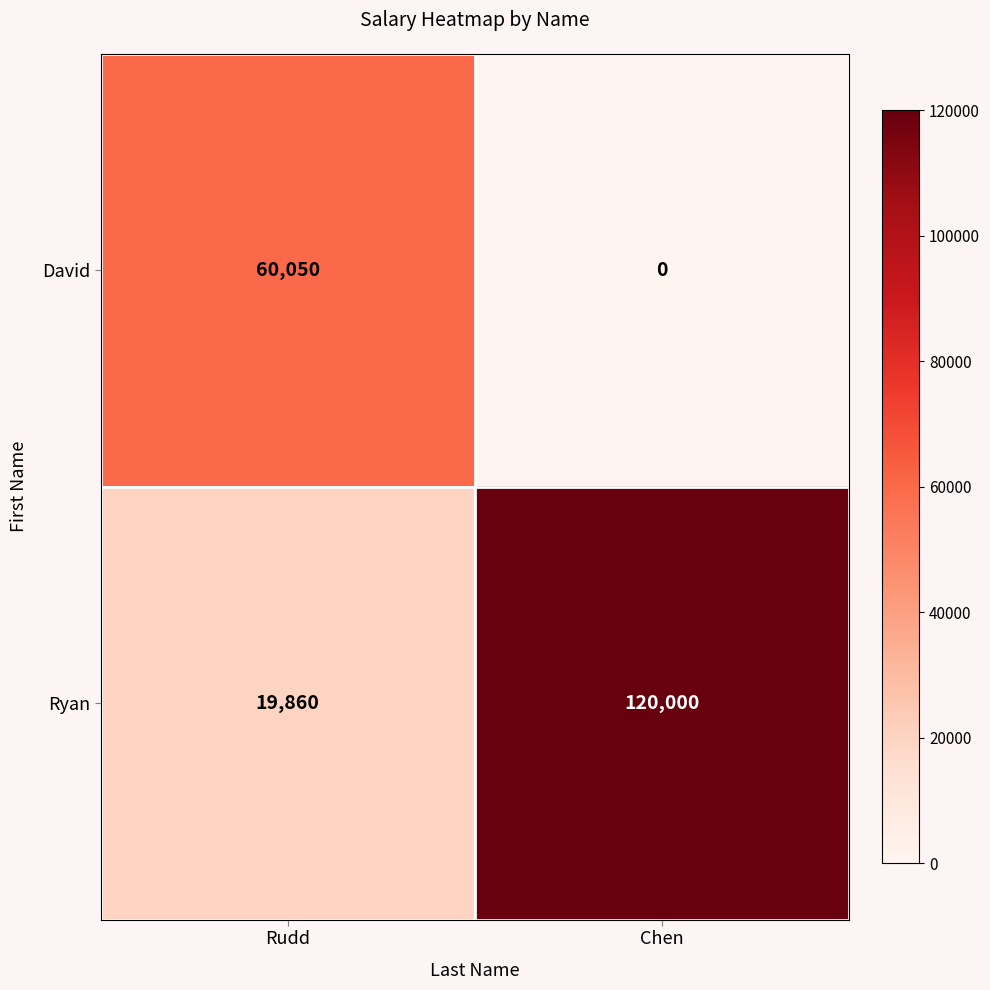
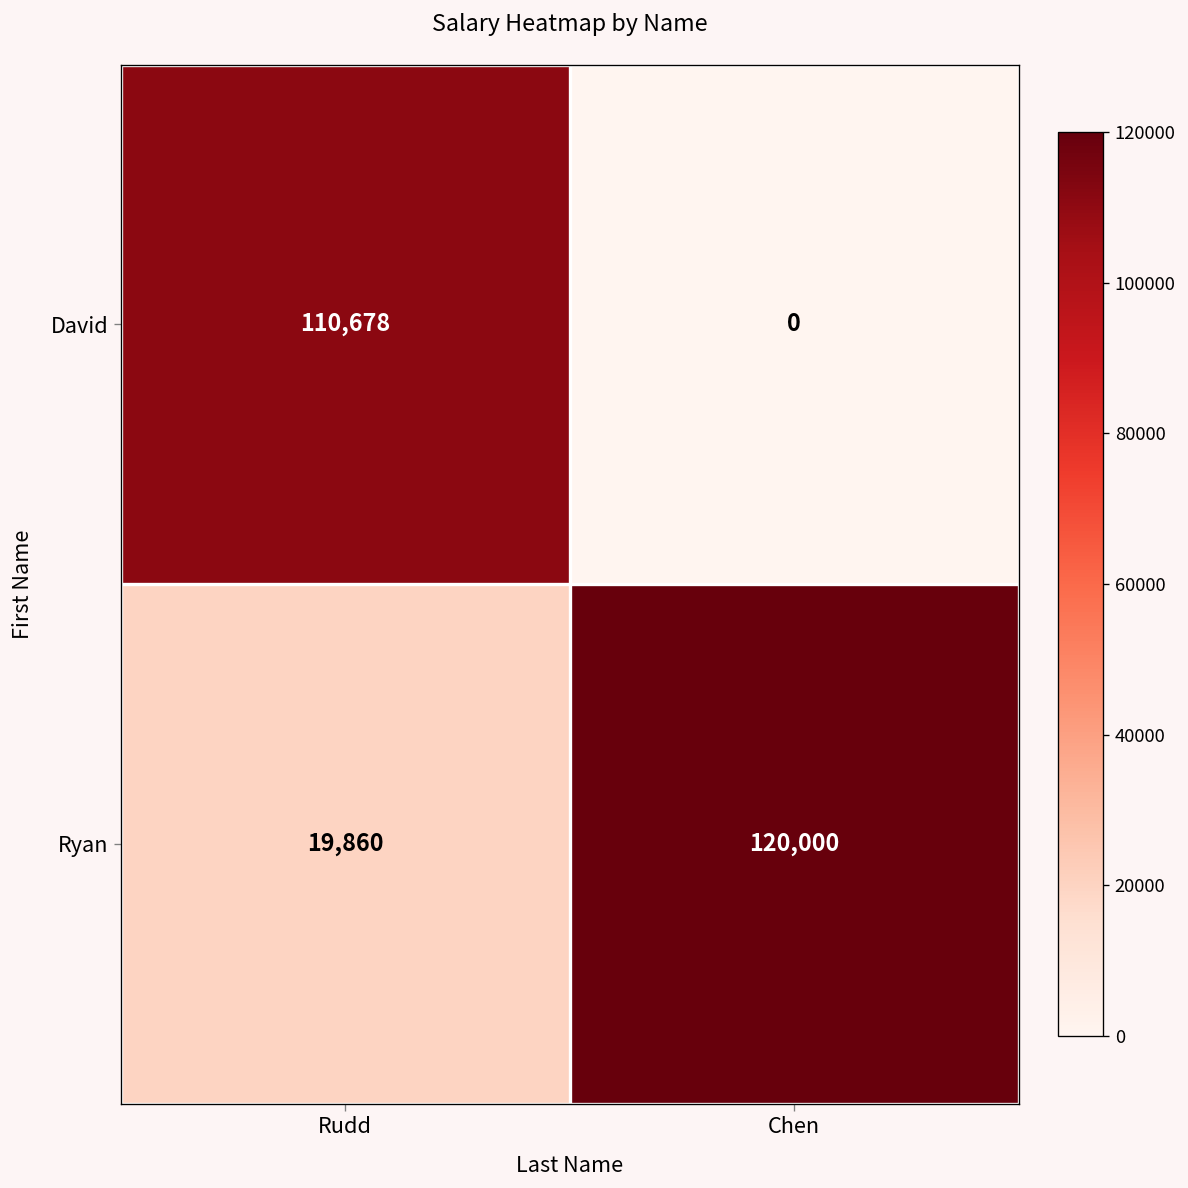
David, Rudd: 60,050 -> 110,678
